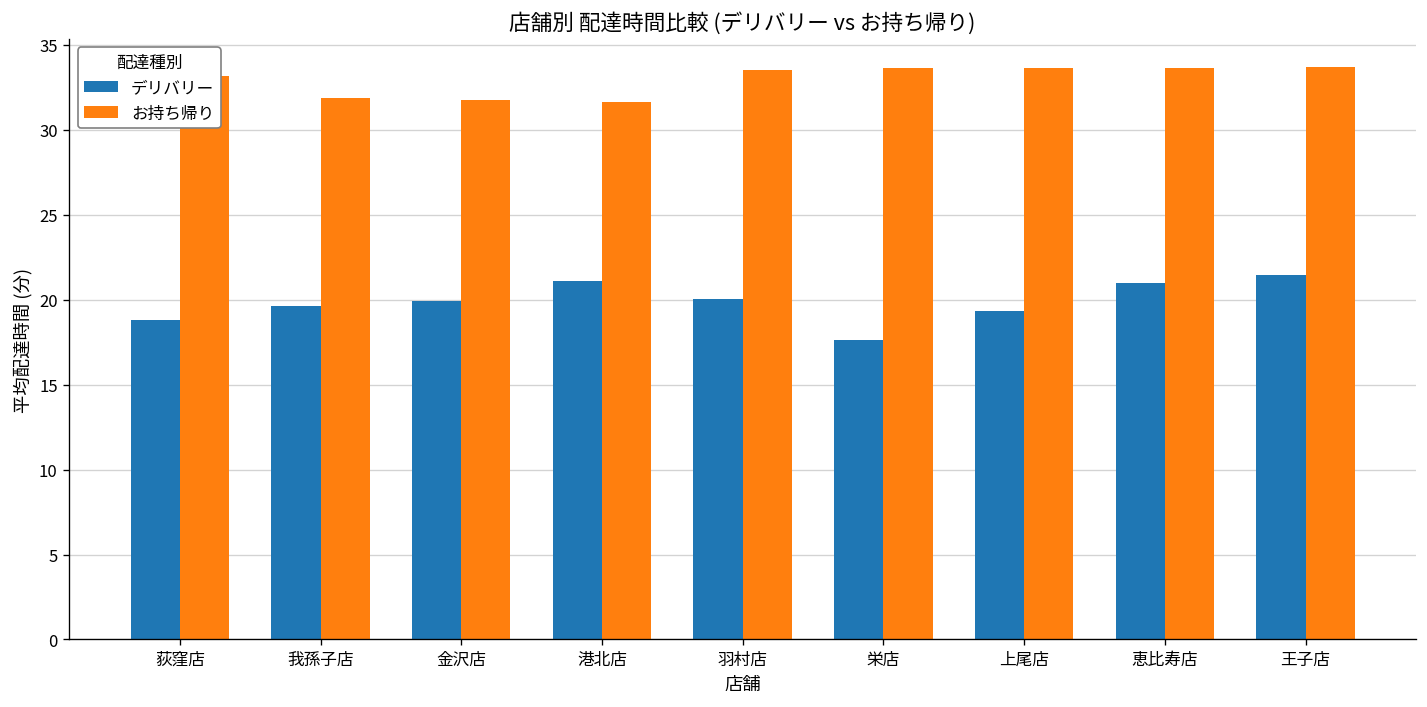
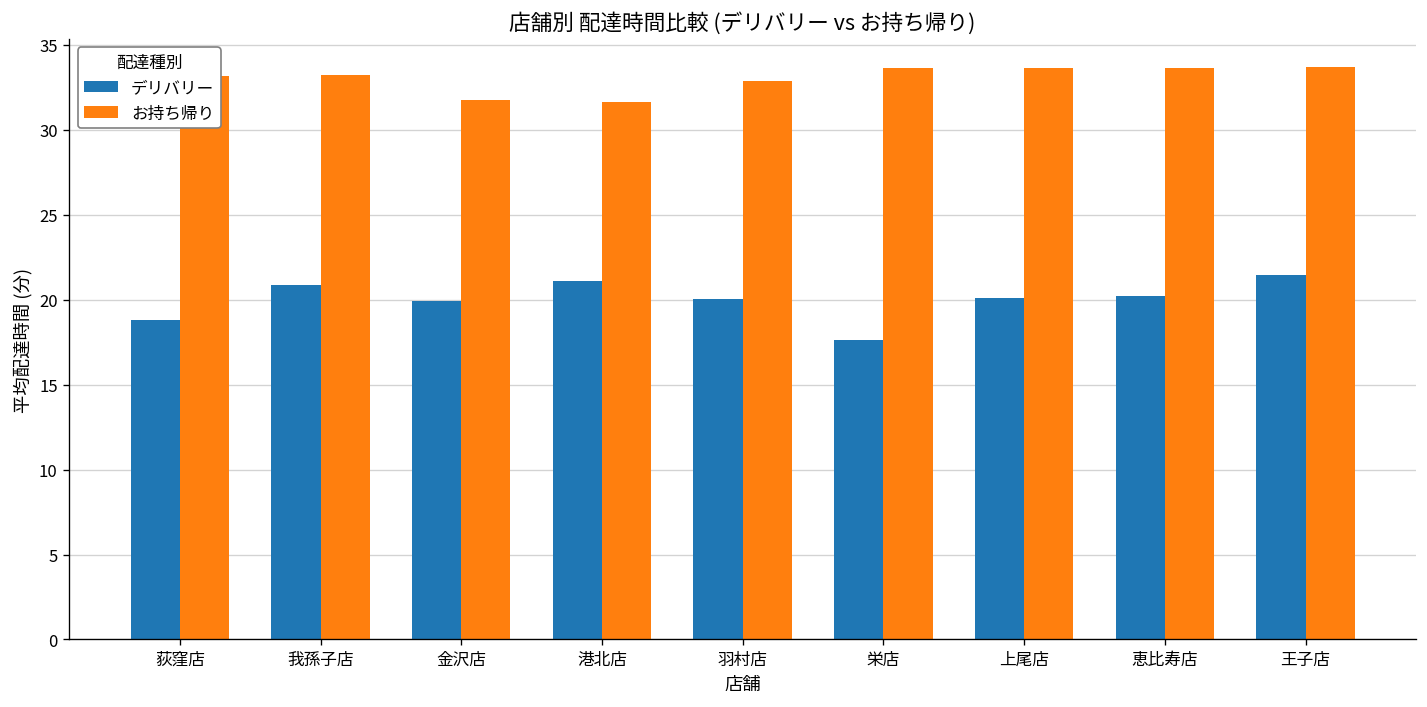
デリバリー, 我孫子店: 19.6 -> 20.9
お持ち帰り, 我孫子店: 31.9 -> 33.2
お持ち帰り, 羽村店: 33.5 -> 32.9
デリバリー, 上尾店: 19.3 -> 20.1
デリバリー, 恵比寿店: 21.0 -> 20.2
